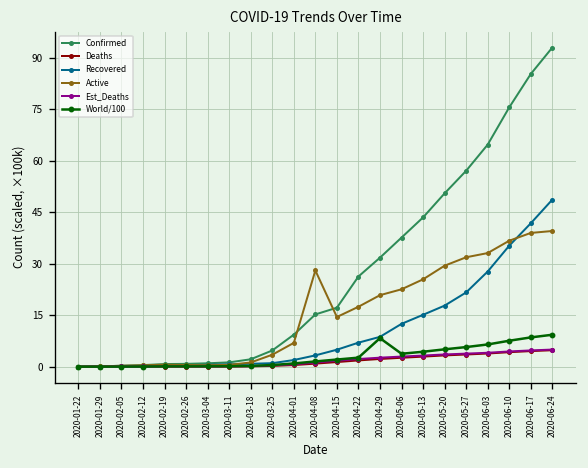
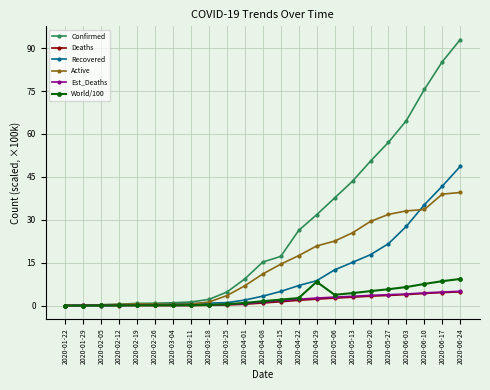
Active, 2020-04-08: 28 -> 11
Active, 2020-06-10: 37 -> 34
